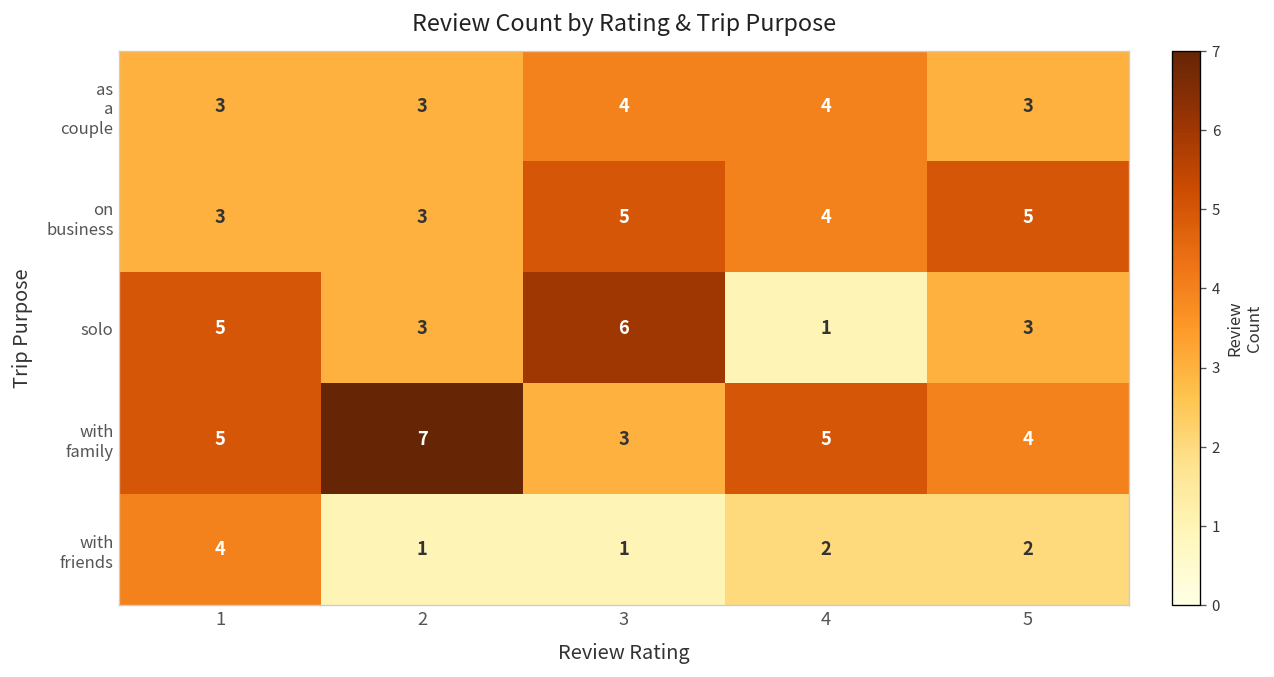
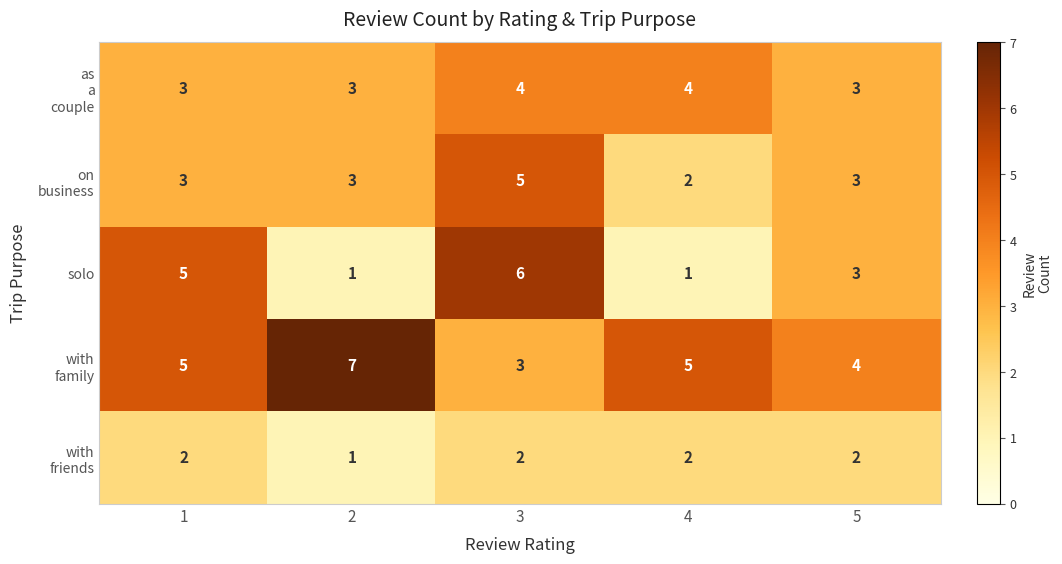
on business, 4: 4 -> 2
on business, 5: 5 -> 3
solo, 2: 3 -> 1
with friends, 1: 4 -> 2
with friends, 3: 1 -> 2
